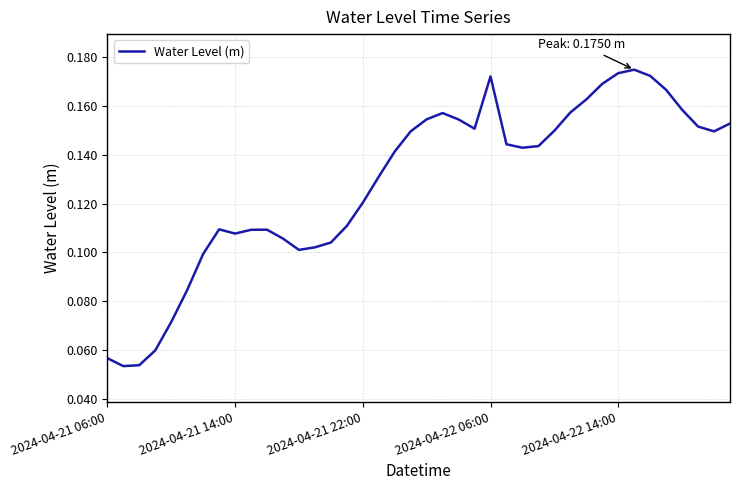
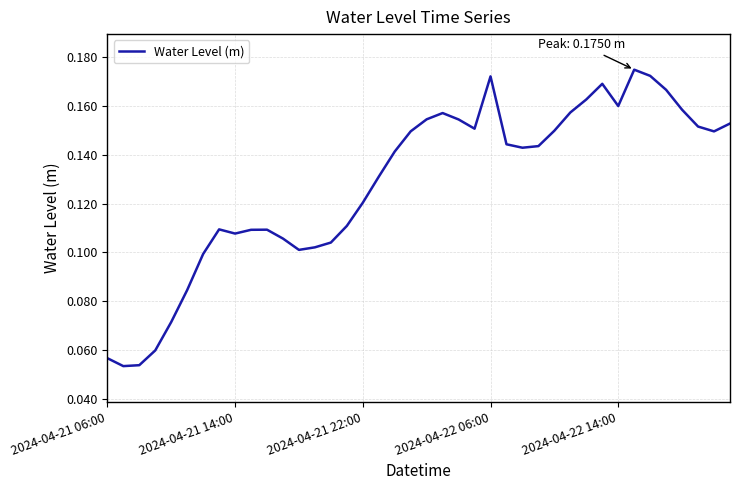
2024-04-22 14:00: 0.174 -> 0.160
